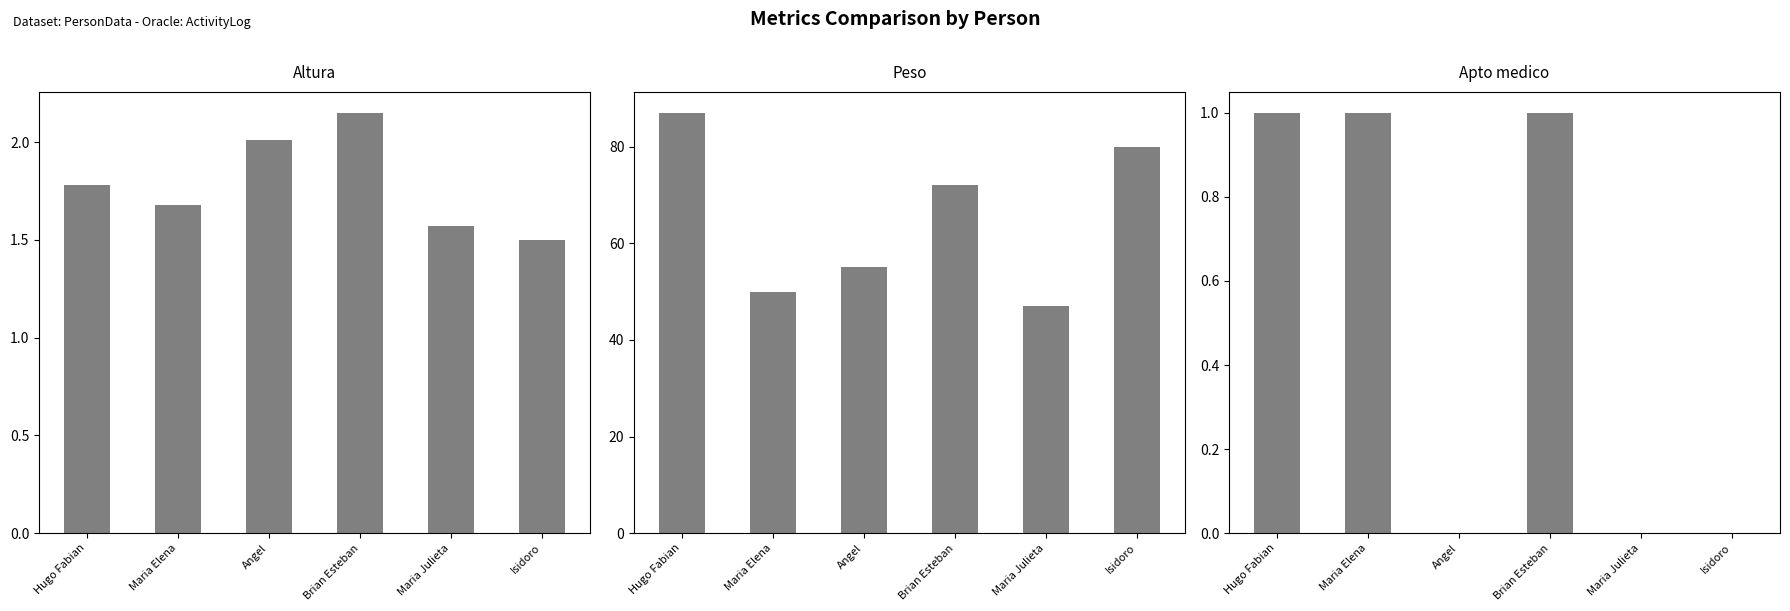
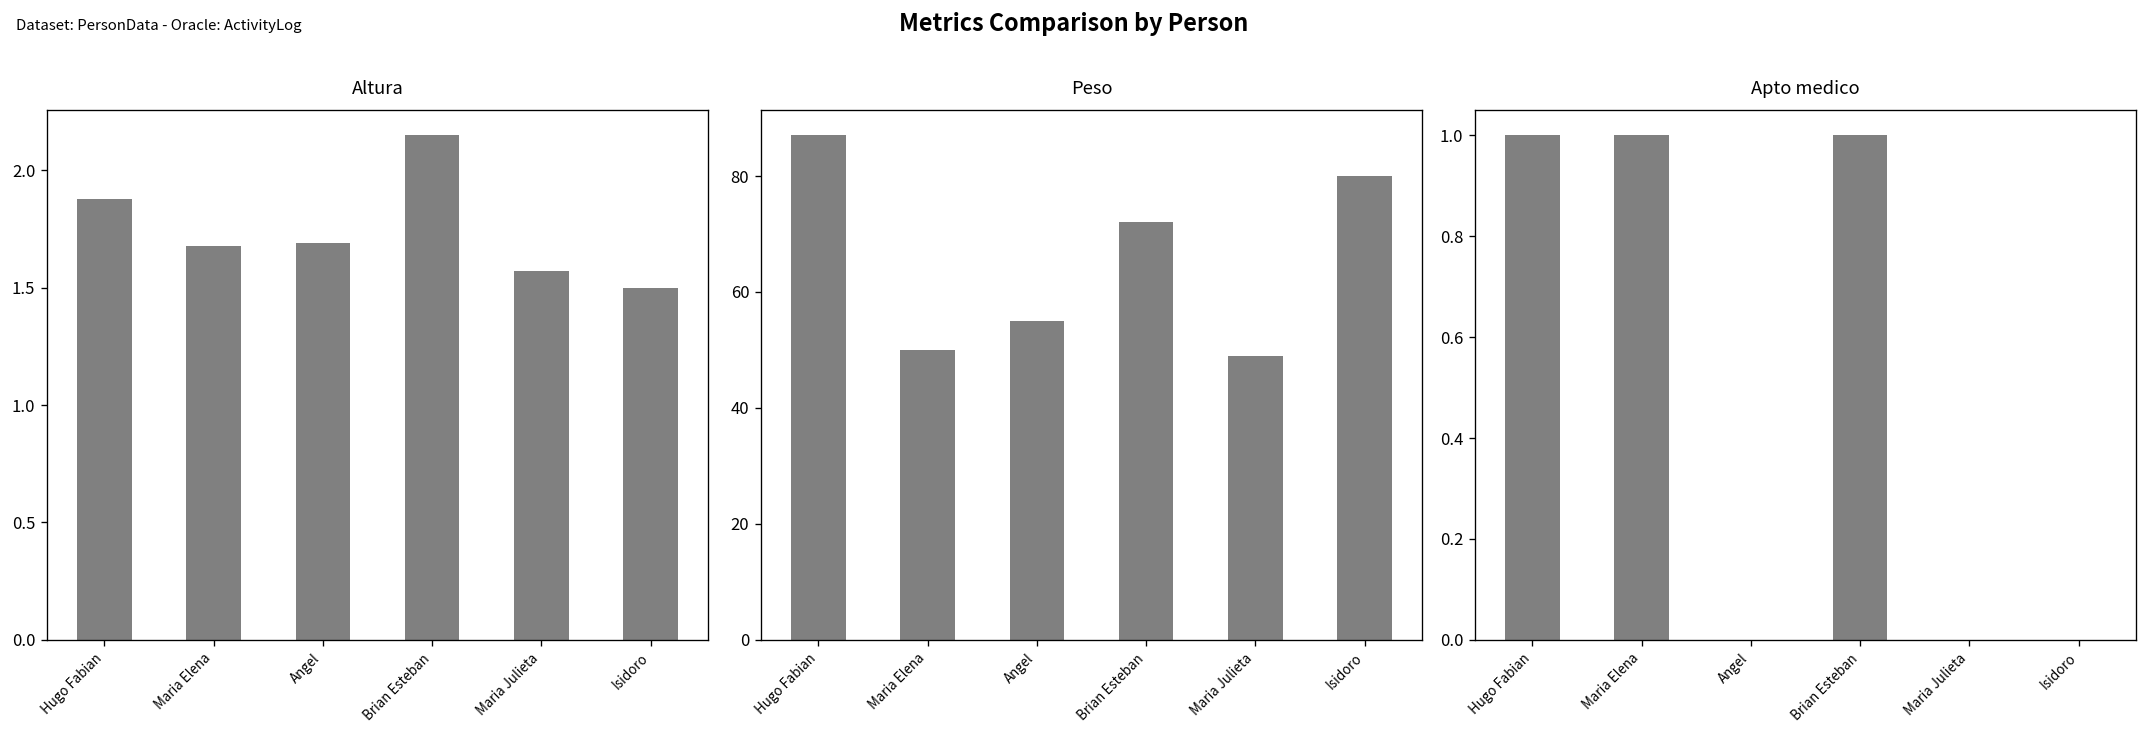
Altura, Hugo Fabian: 1.78 -> 1.88
Altura, Angel: 2.01 -> 1.69
Peso, Maria Julieta: 47 -> 49
